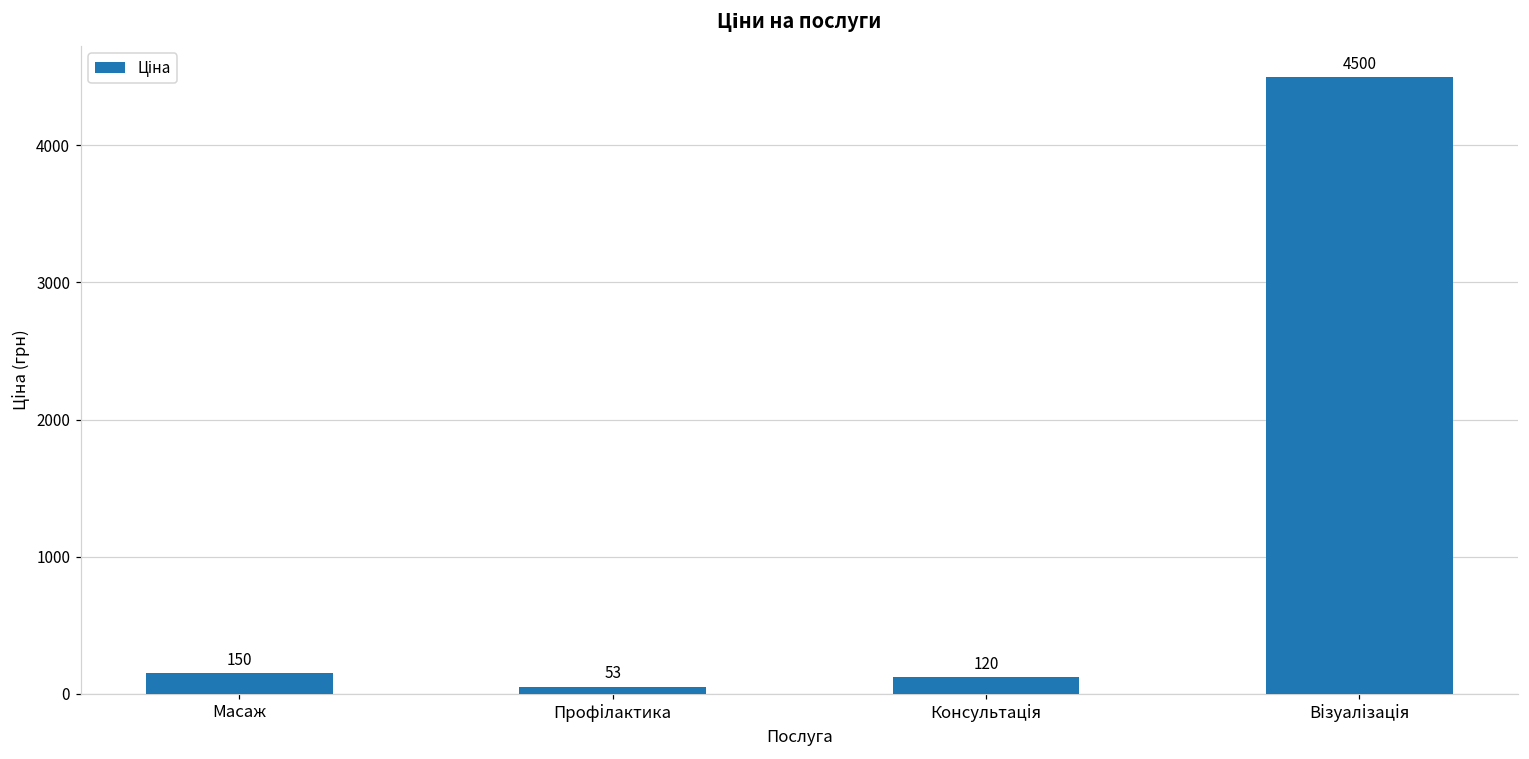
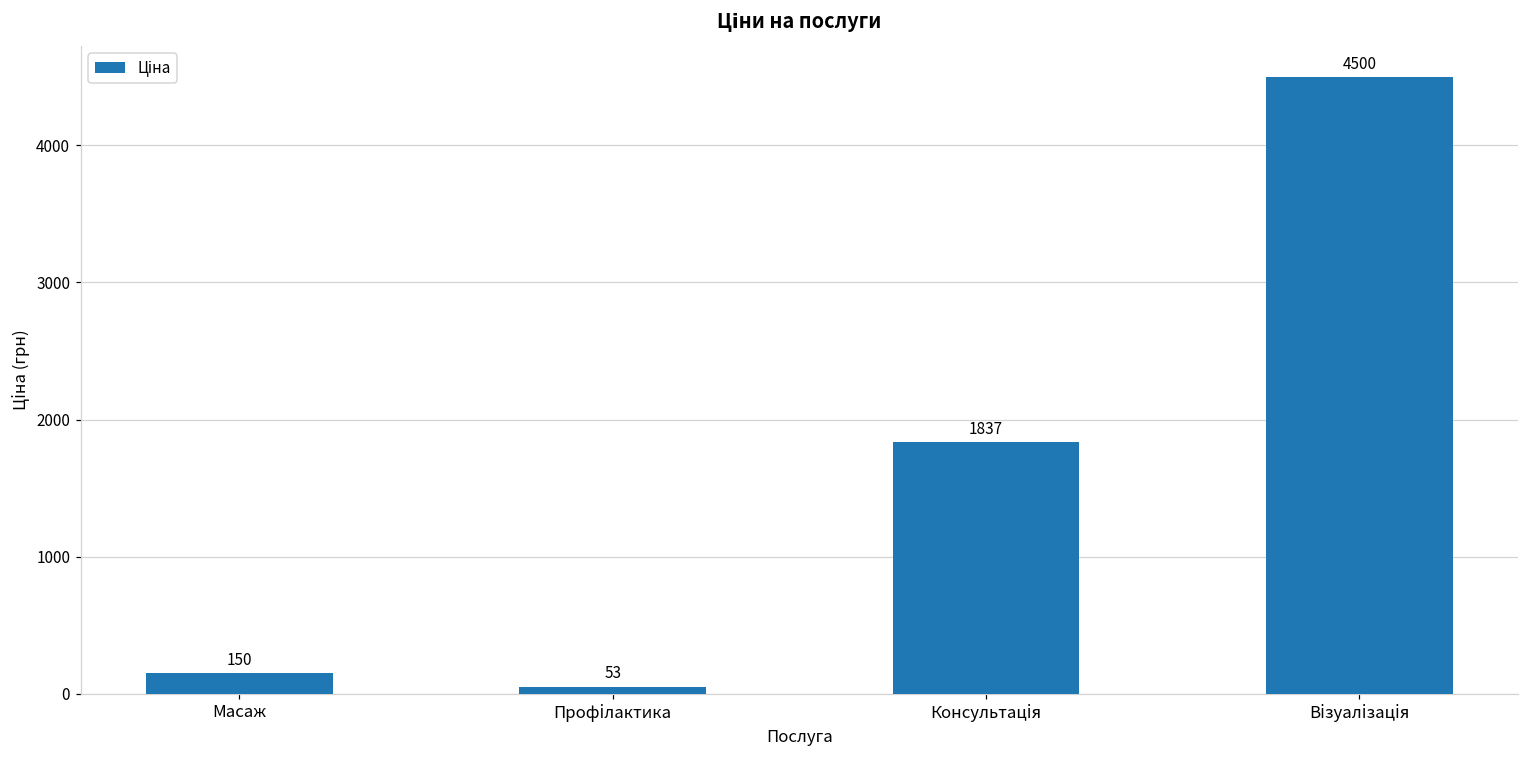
Консультація: 120 -> 1837
